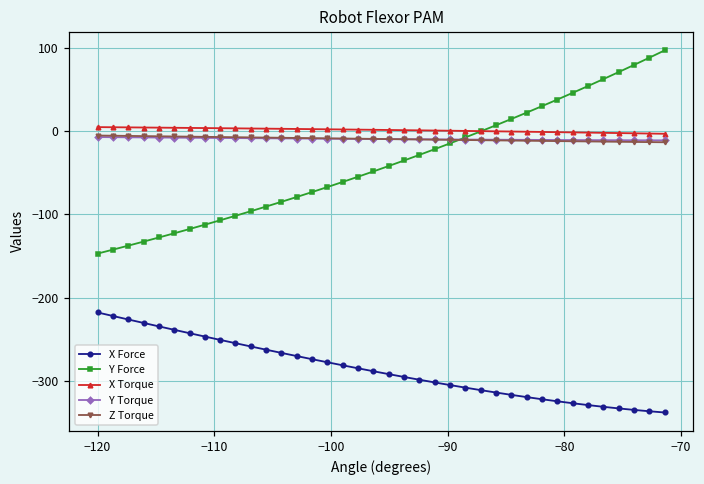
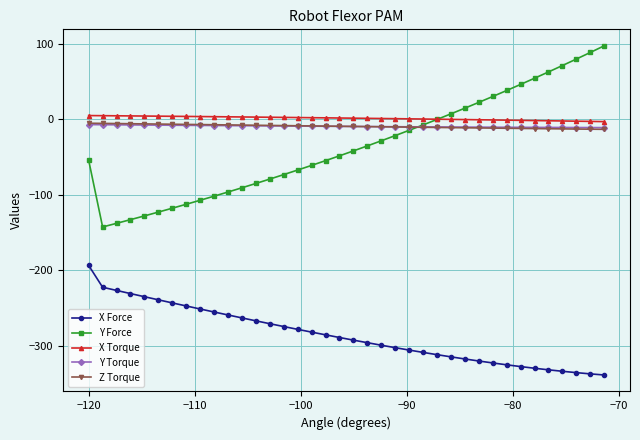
X Force, −120: -220 -> -190
Y Force, −120: -150 -> -50
